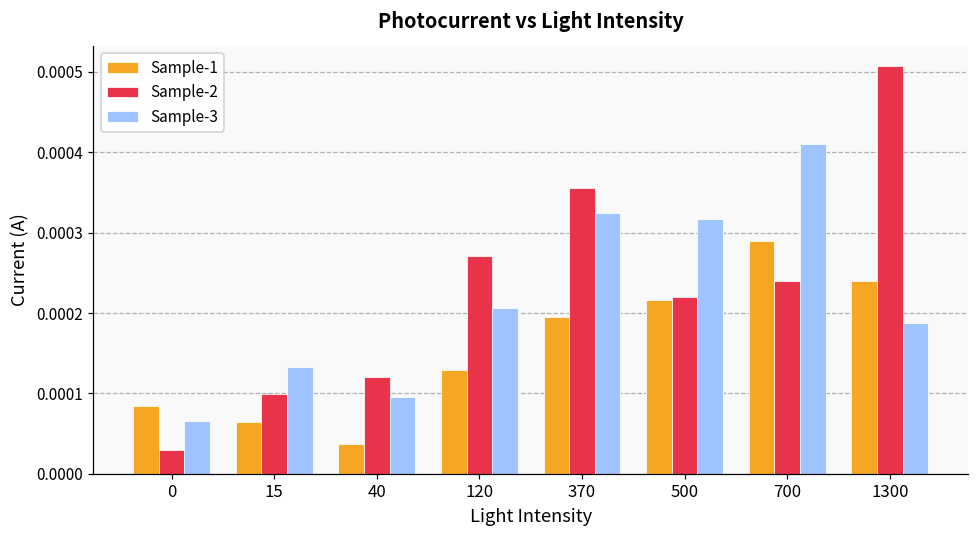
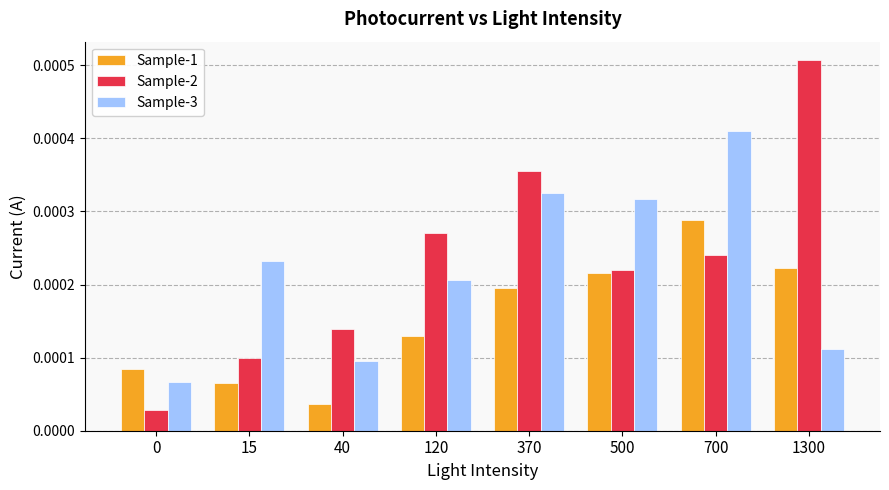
Sample-3, 15: 0.00013 -> 0.00023
Sample-2, 40: 0.00012 -> 0.00014
Sample-1, 1300: 0.00024 -> 0.00022
Sample-3, 1300: 0.00019 -> 0.00011
